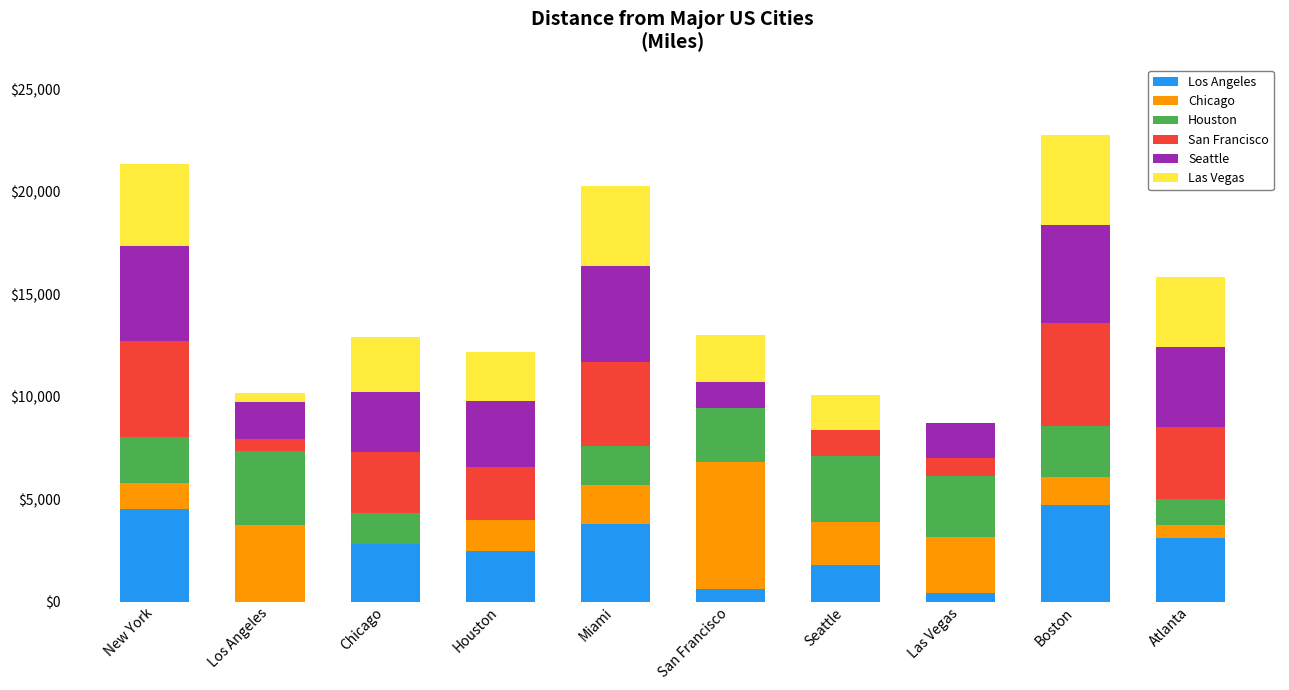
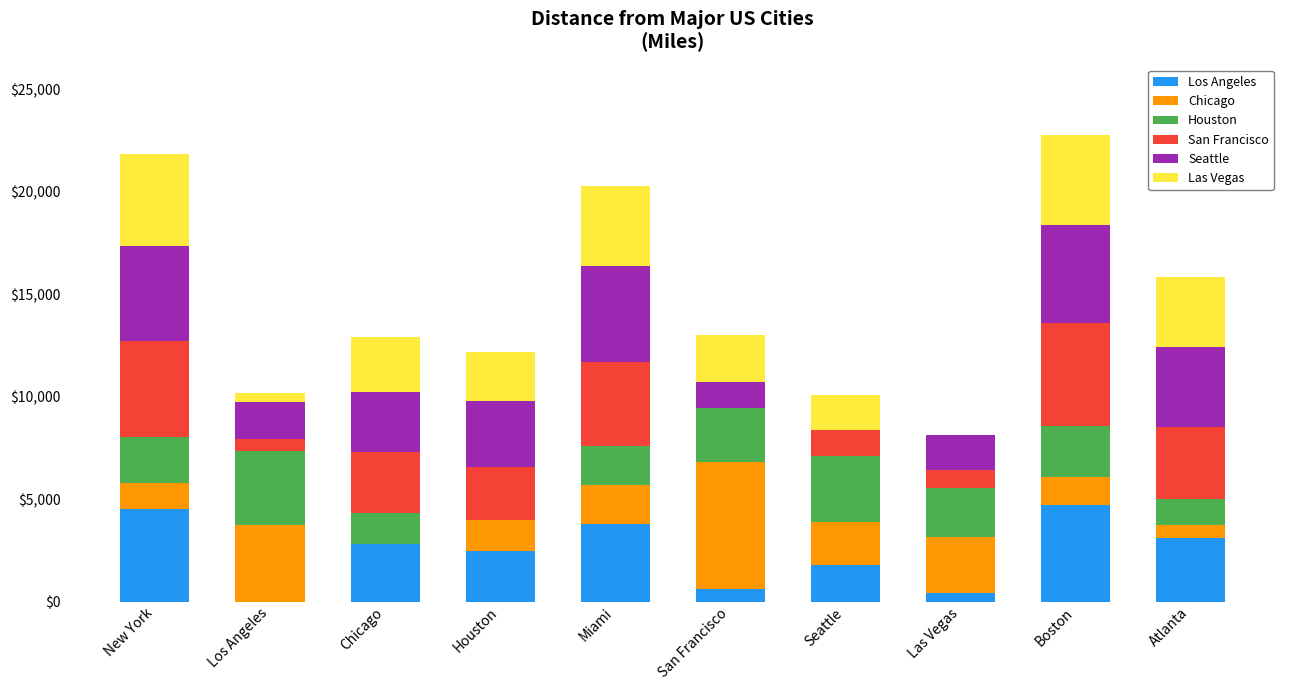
Las Vegas, New York: $4,000 -> $4,500
Houston, Las Vegas: $3,000 -> $2,400
